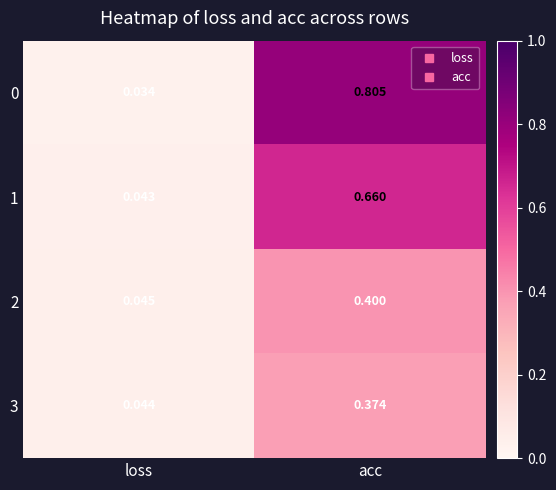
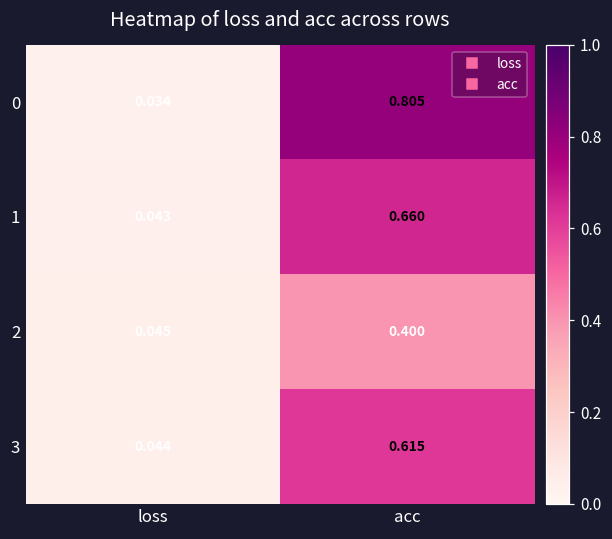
3, acc: 0.374 -> 0.615
